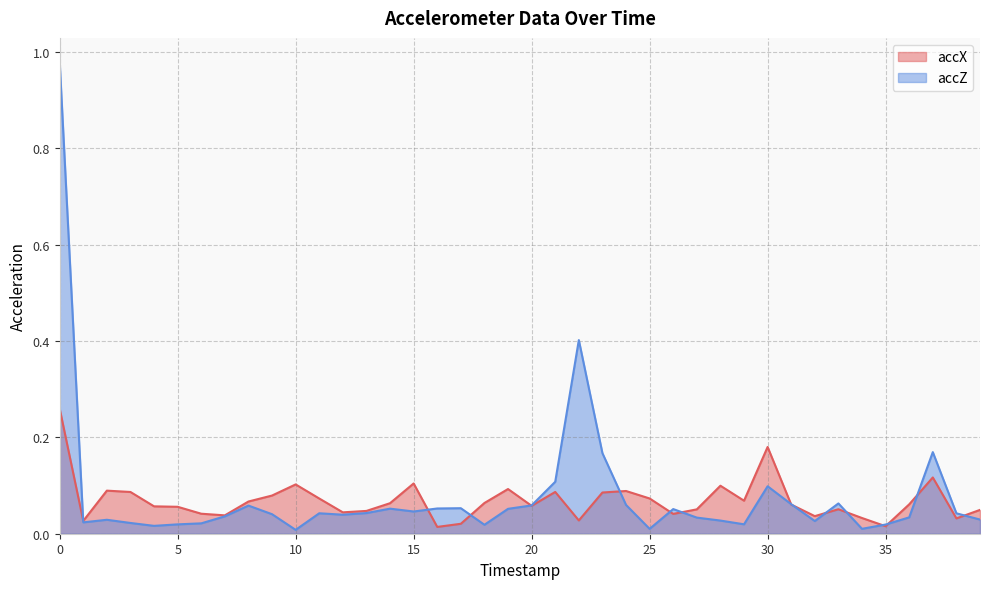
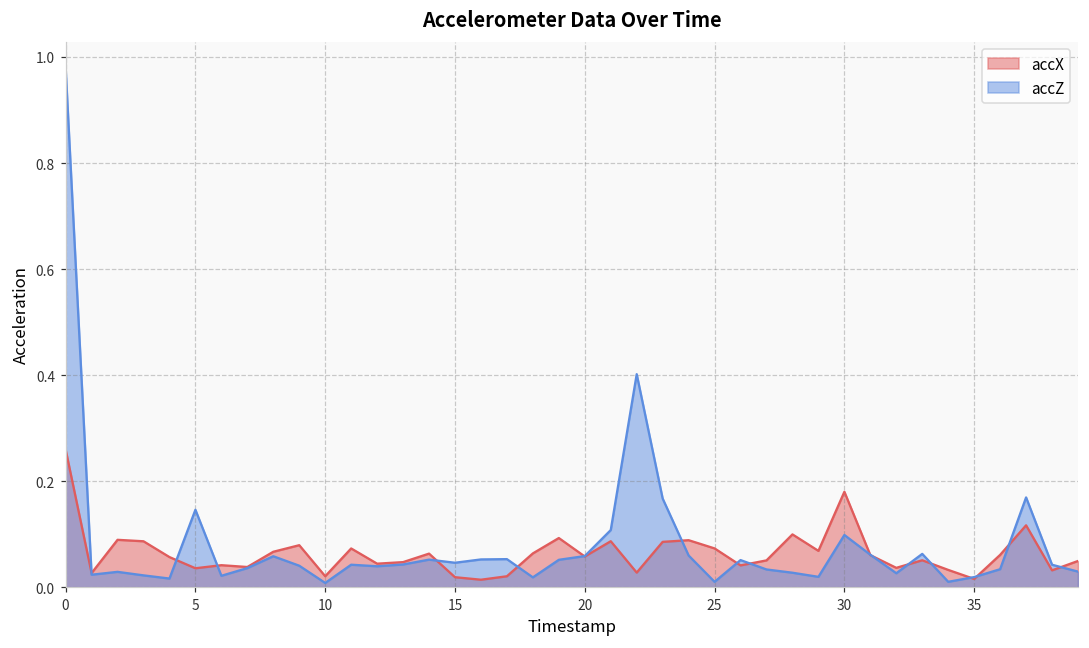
accX, 5: 0.06 -> 0.04
accZ, 5: 0.02 -> 0.15
accX, 10: 0.10 -> 0.02
accX, 15: 0.10 -> 0.02
